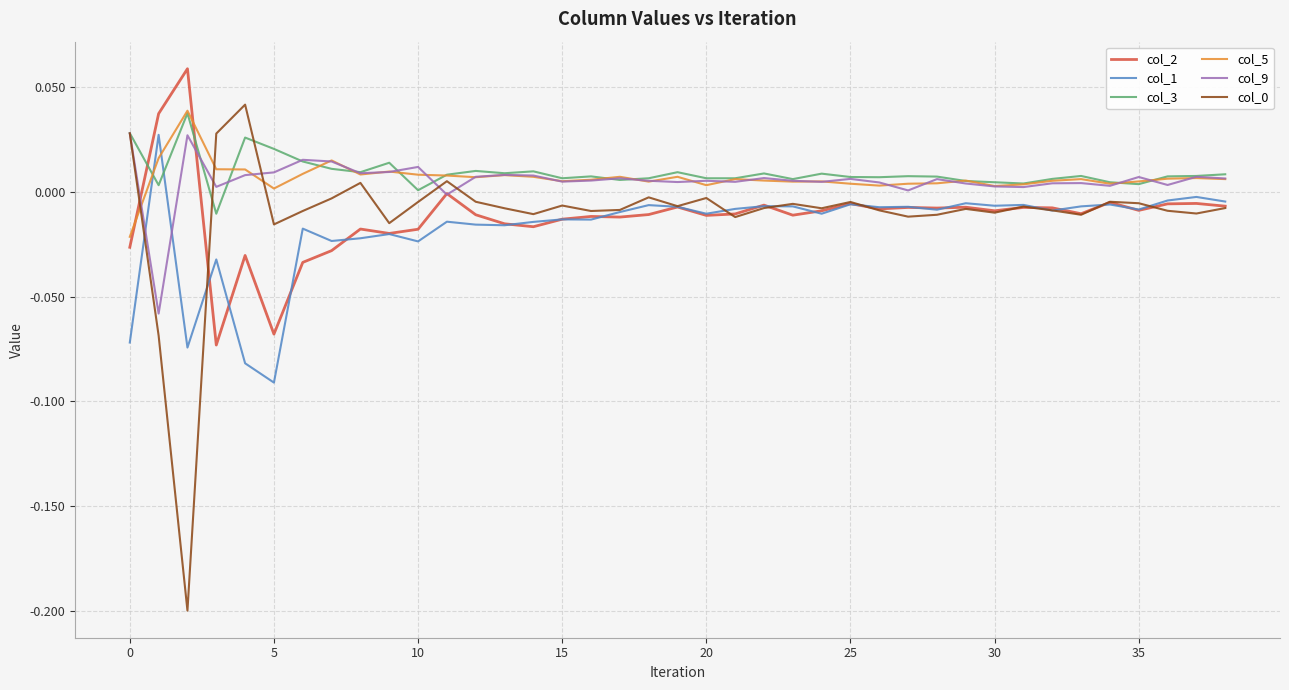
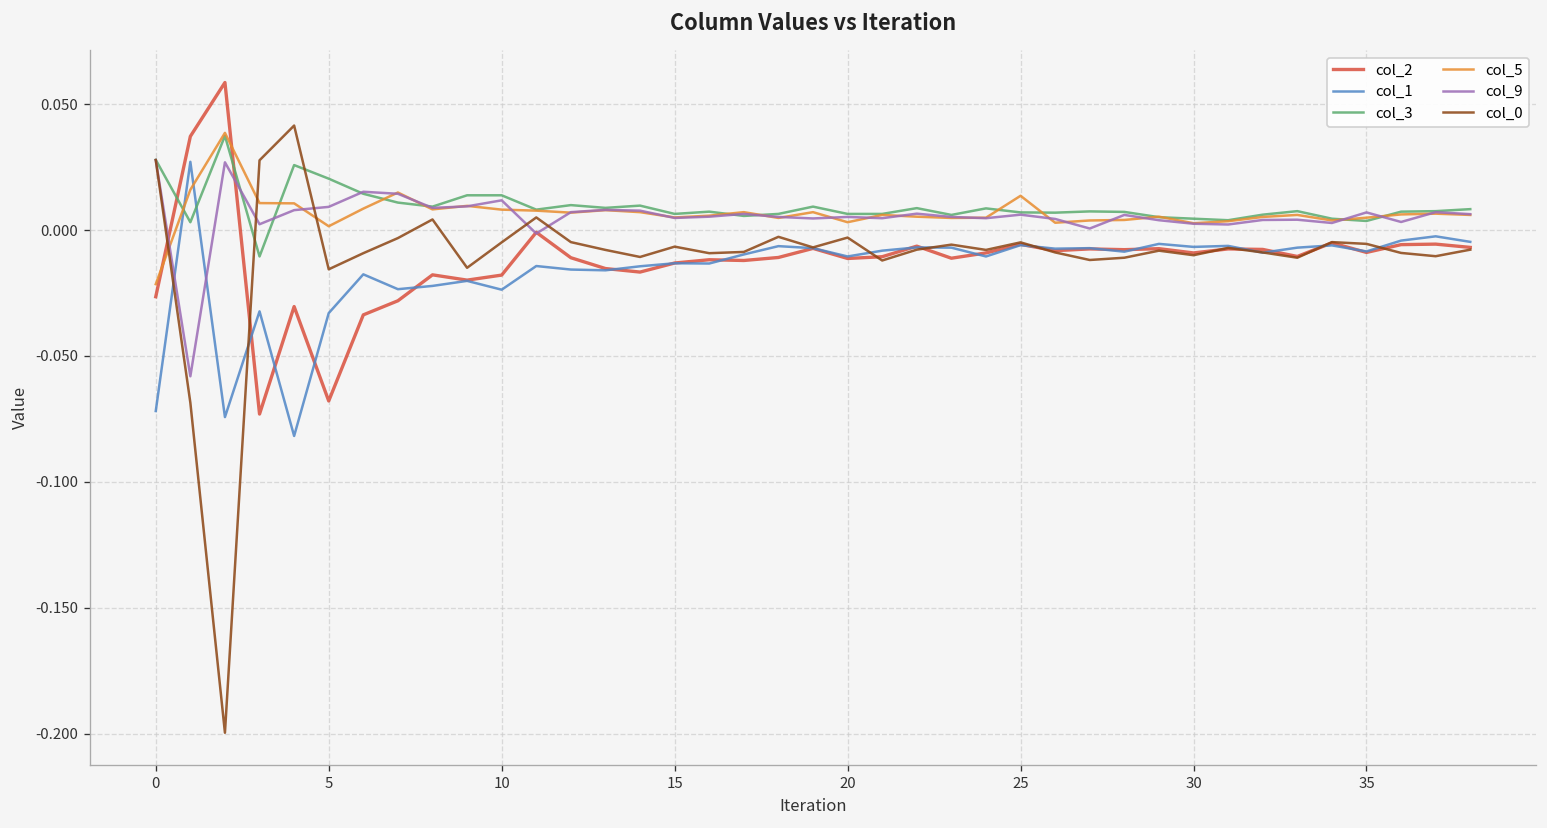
col_1, 5: -0.091 -> -0.033
col_3, 10: 0.001 -> 0.014
col_5, 25: 0.004 -> 0.014
